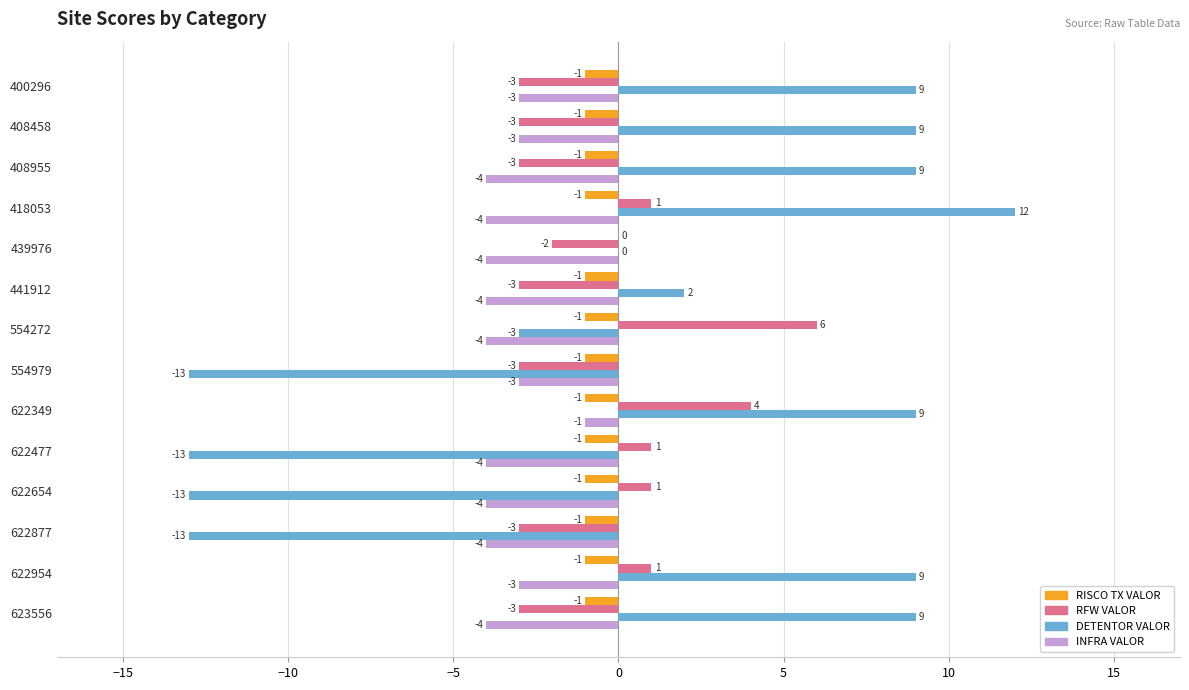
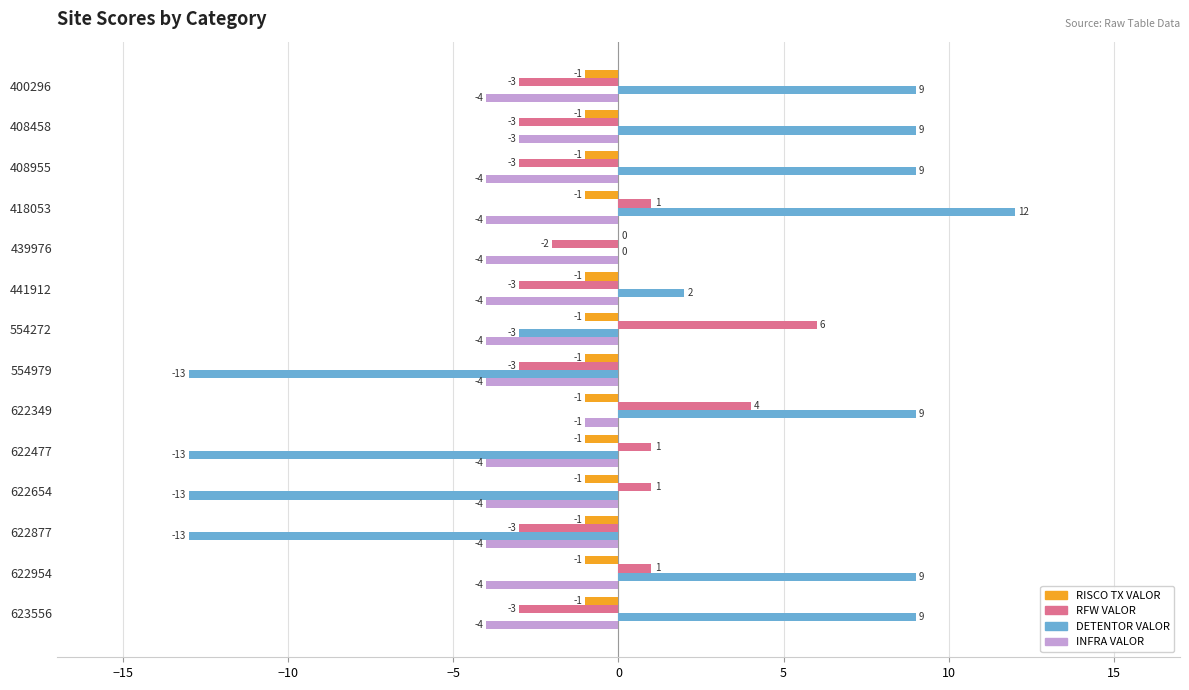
INFRA VALOR, 400296: -3 -> -4
INFRA VALOR, 554979: -3 -> -4
INFRA VALOR, 622954: -3 -> -4
